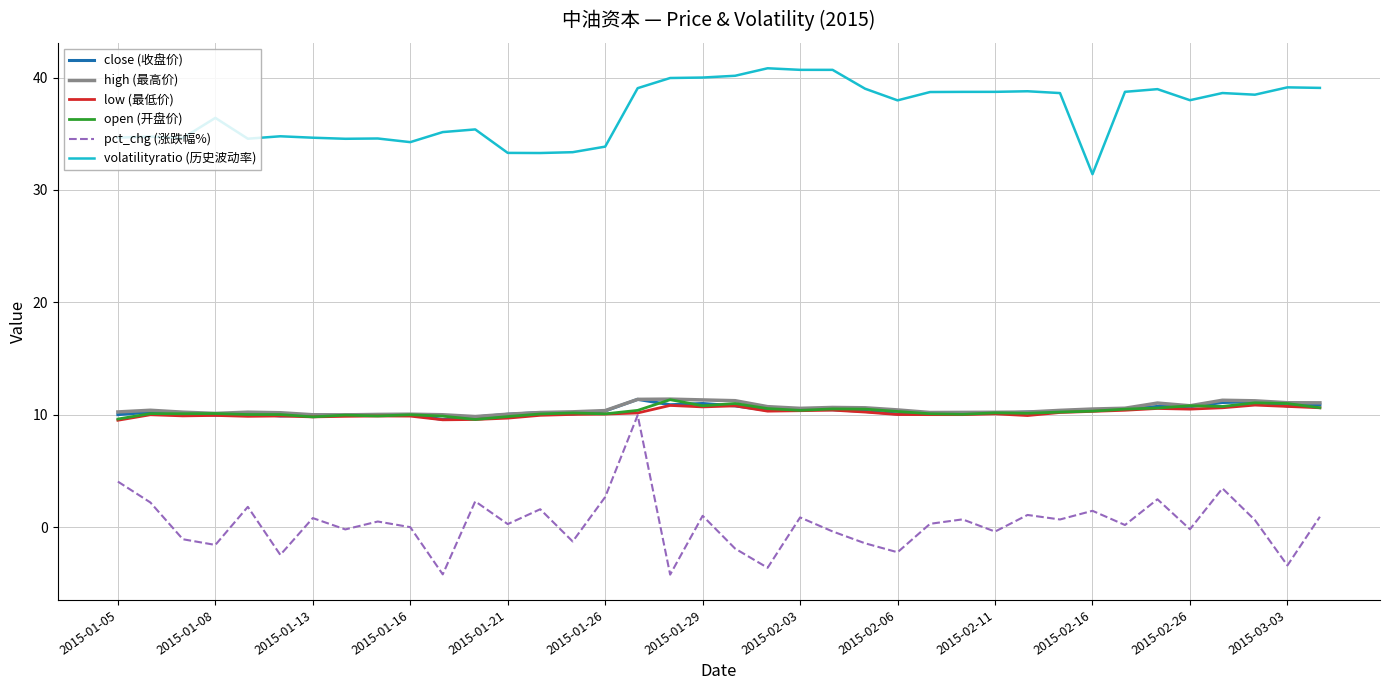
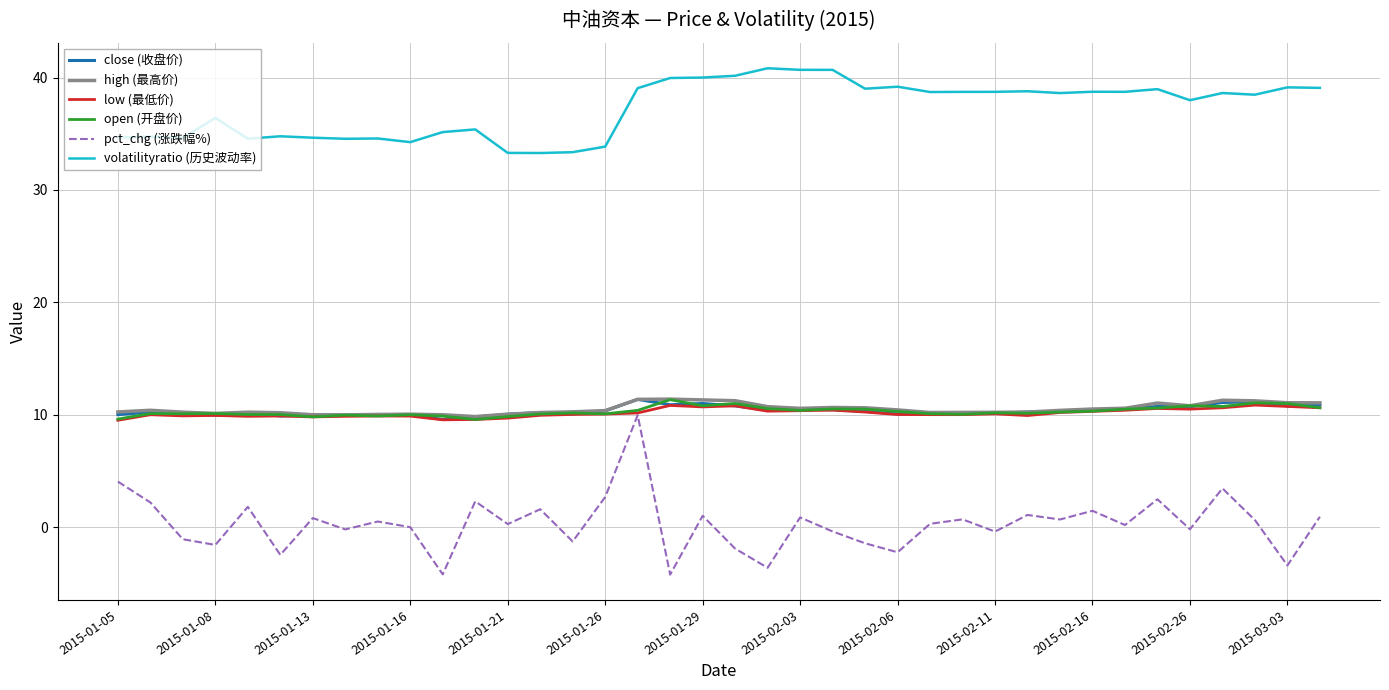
volatilityratio (历史波动率), 2015-02-06: 38.0 -> 39.2
volatilityratio (历史波动率), 2015-02-16: 31.4 -> 38.7
